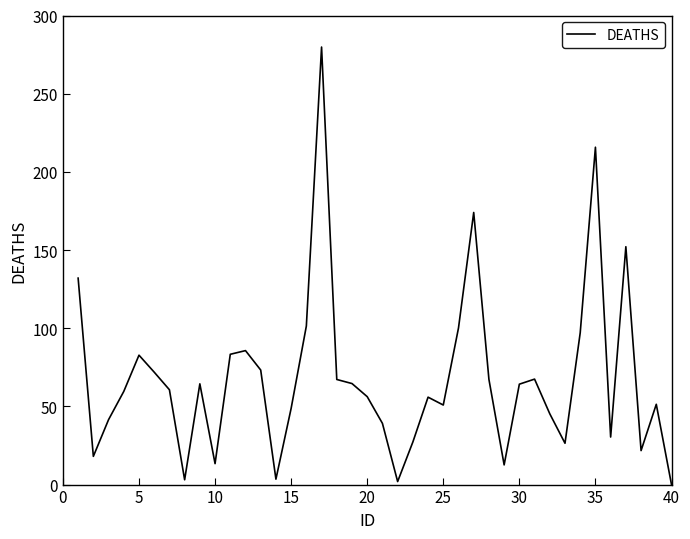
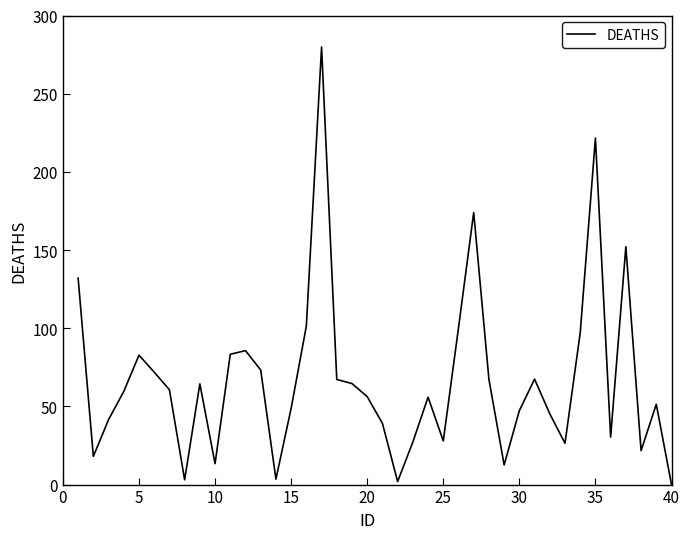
25: 51 -> 28
30: 64 -> 47
35: 216 -> 222
